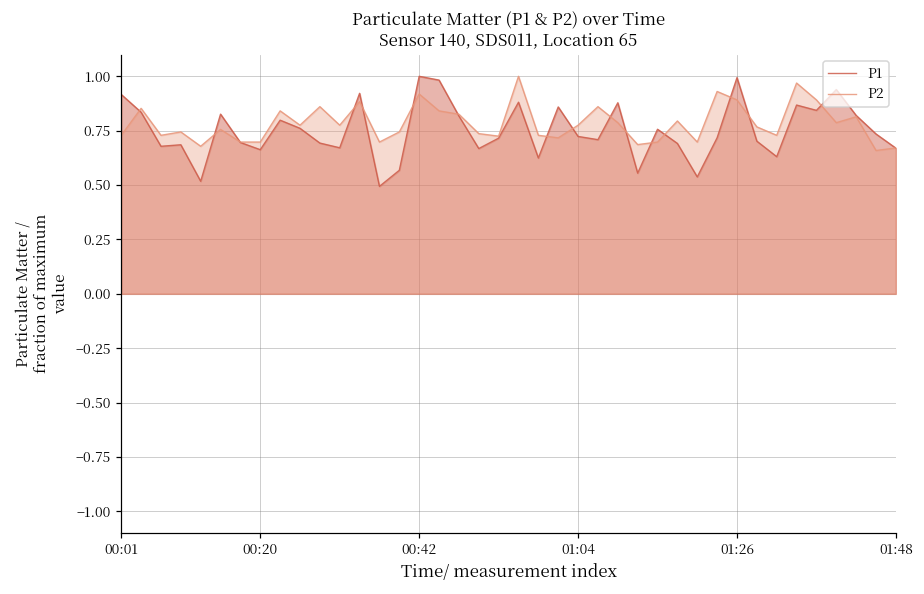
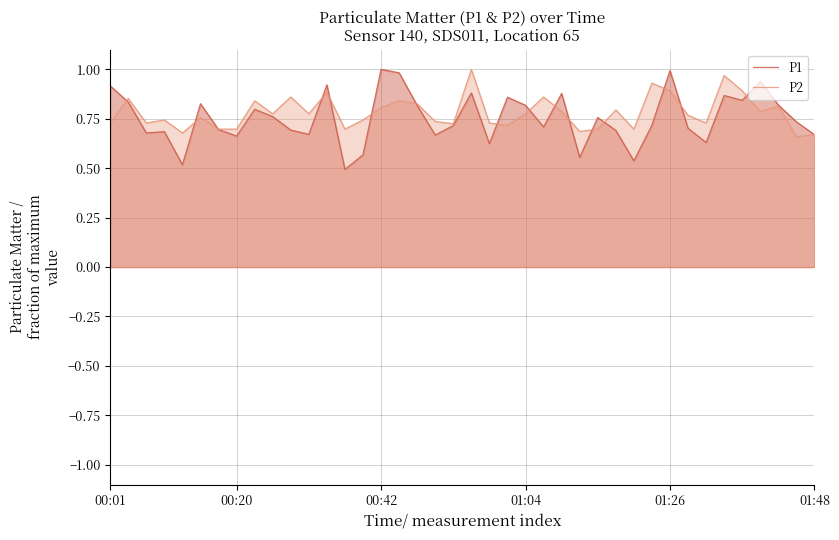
P2, 00:42: 0.92 -> 0.81
P1, 01:04: 0.72 -> 0.82
